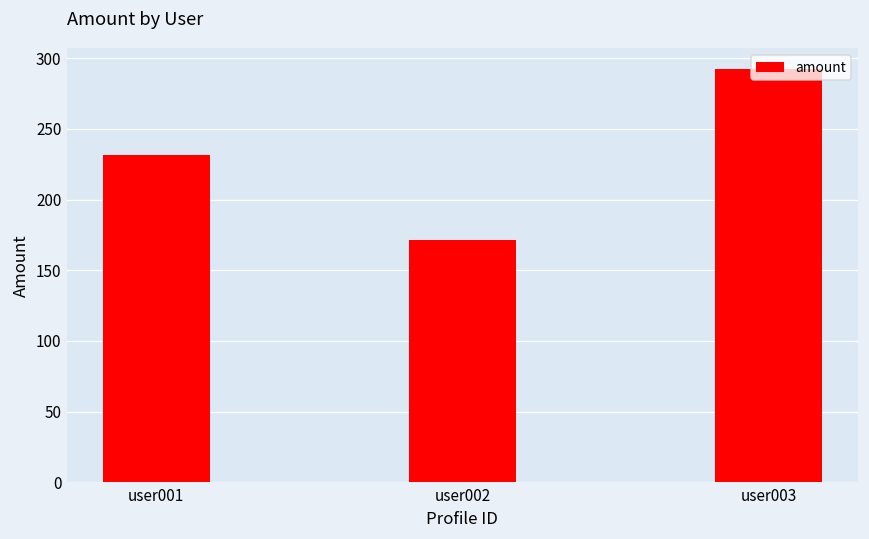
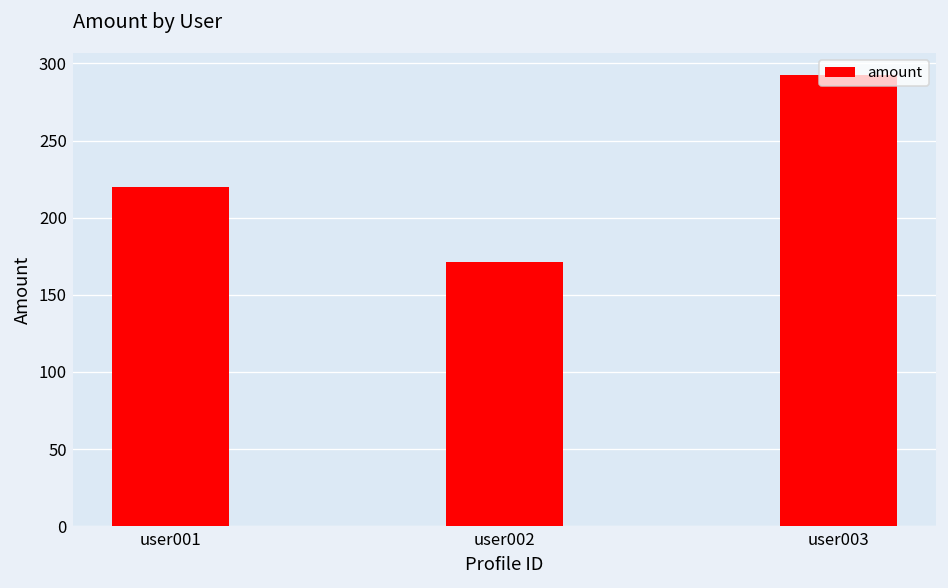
user001: 231 -> 220
